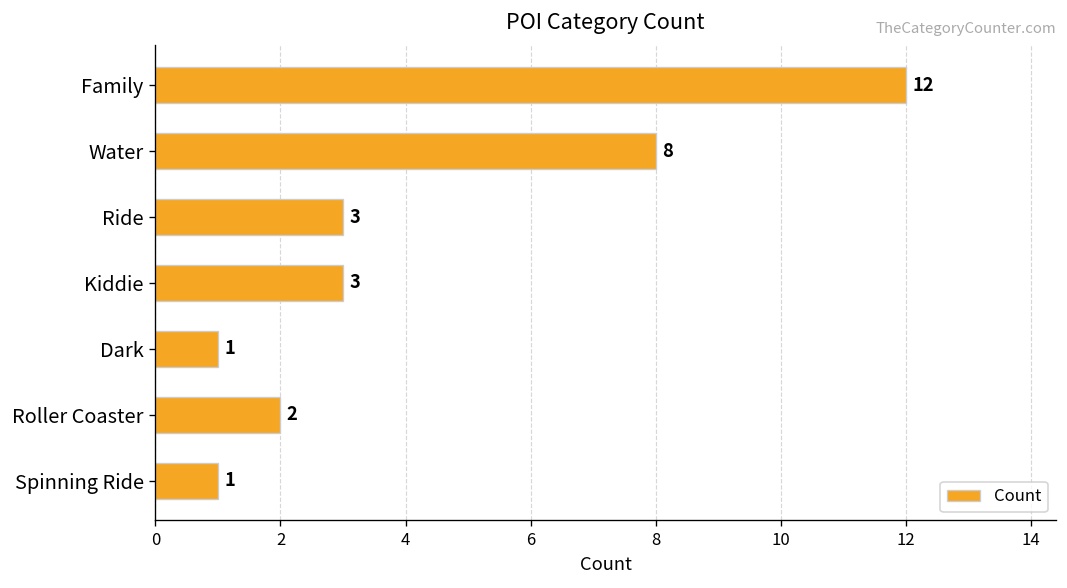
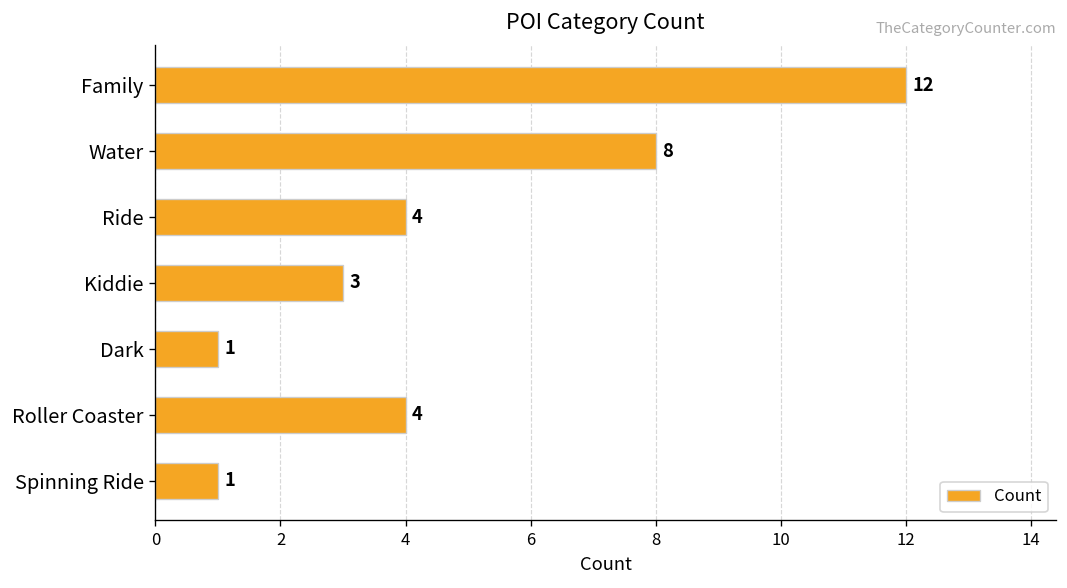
Ride: 3 -> 4
Roller Coaster: 2 -> 4
